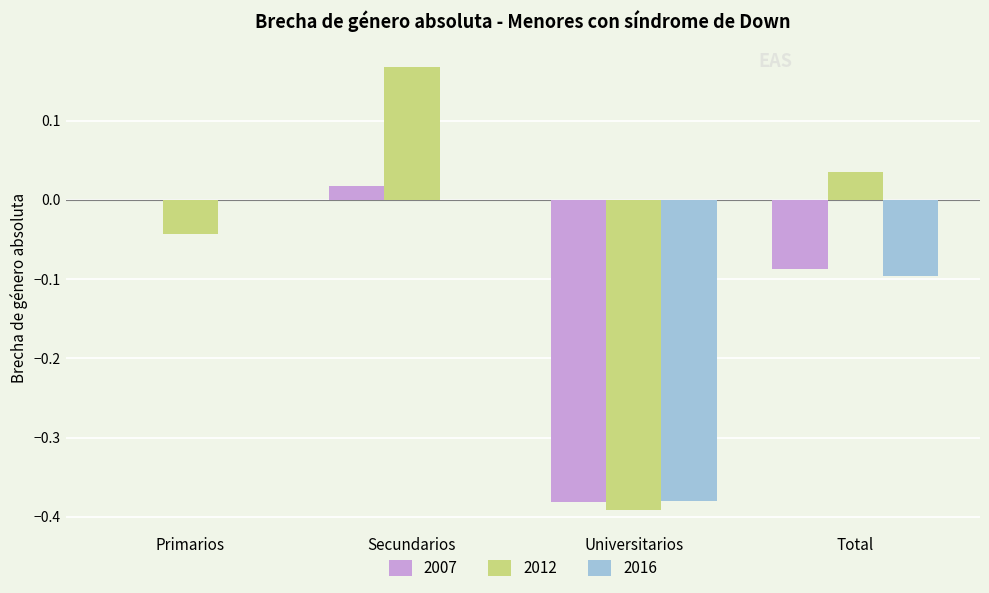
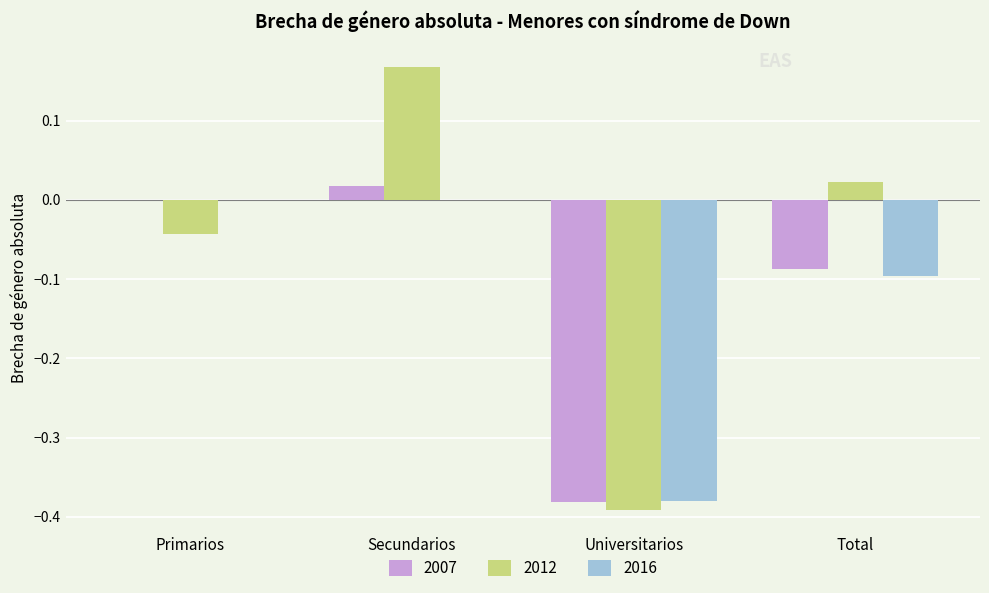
2012, Total: 0.04 -> 0.02
